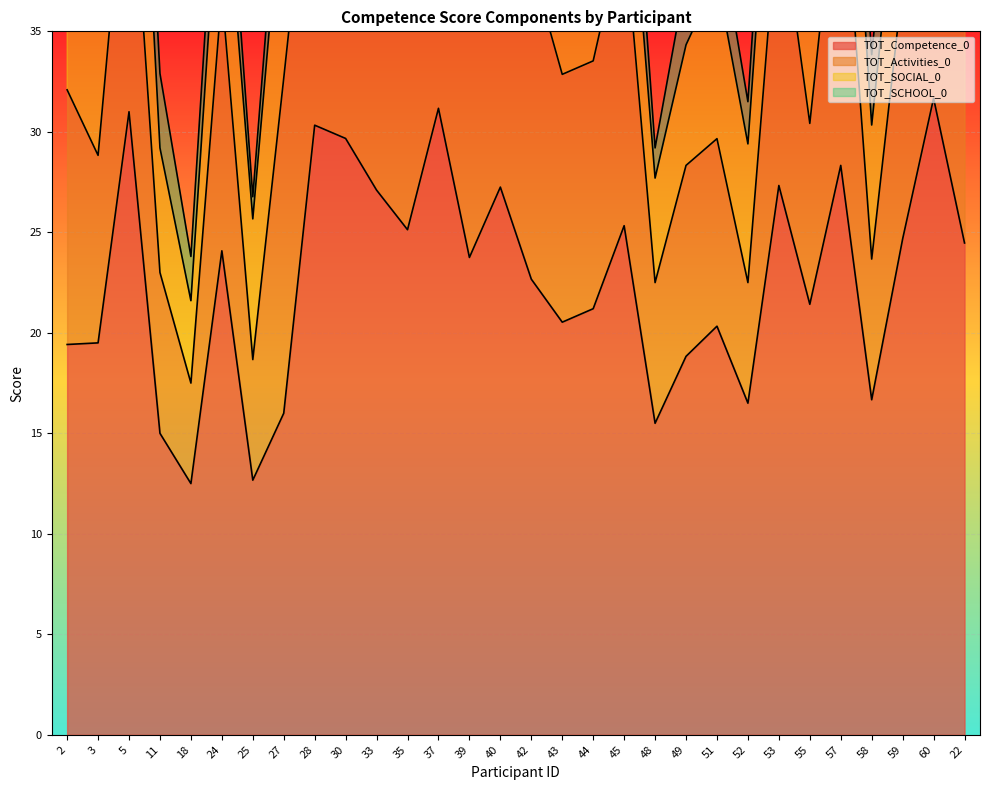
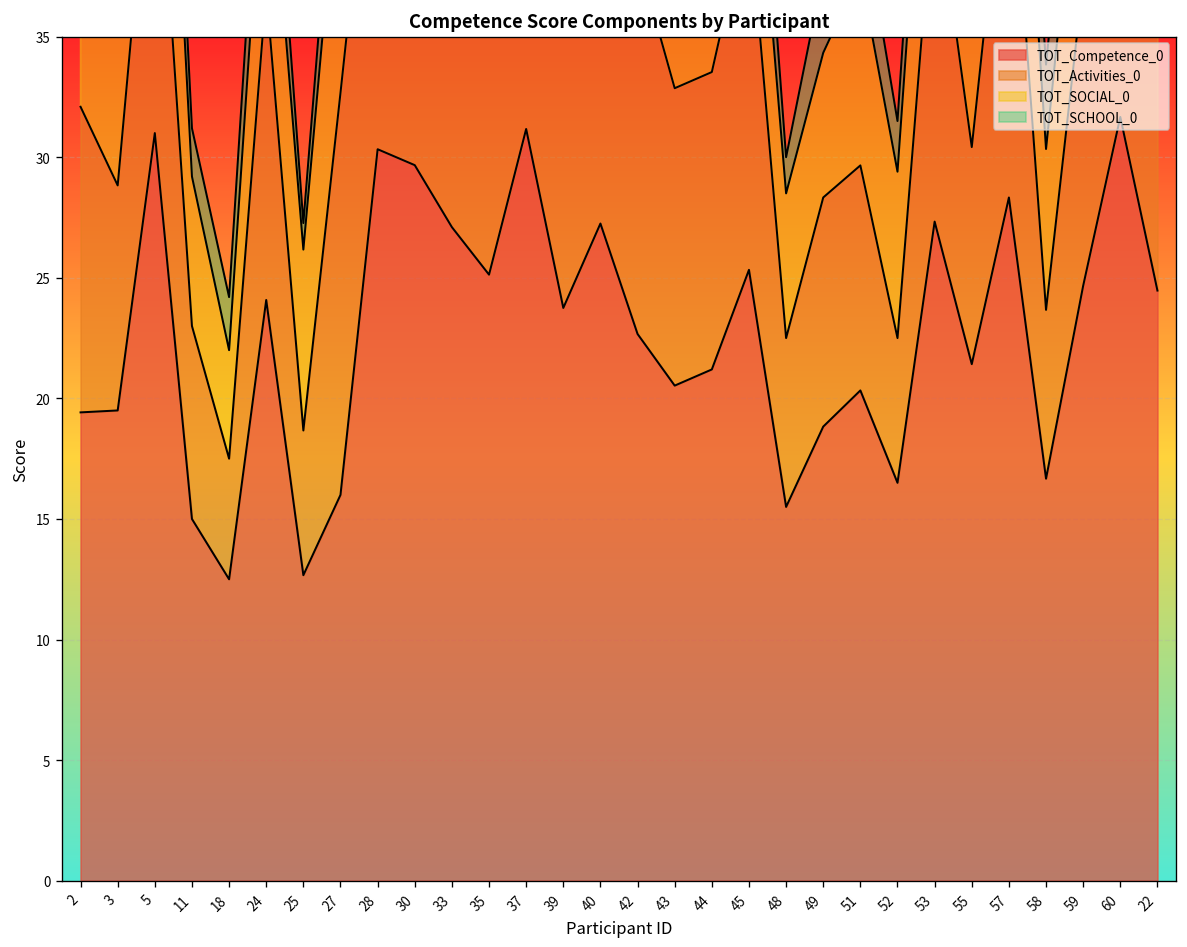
TOT_SCHOOL_0, 11: 3.7 -> 2.0
TOT_SOCIAL_0, 18: 4.1 -> 4.5
TOT_SOCIAL_0, 25: 7.0 -> 7.5
TOT_SOCIAL_0, 48: 5.2 -> 6.0
